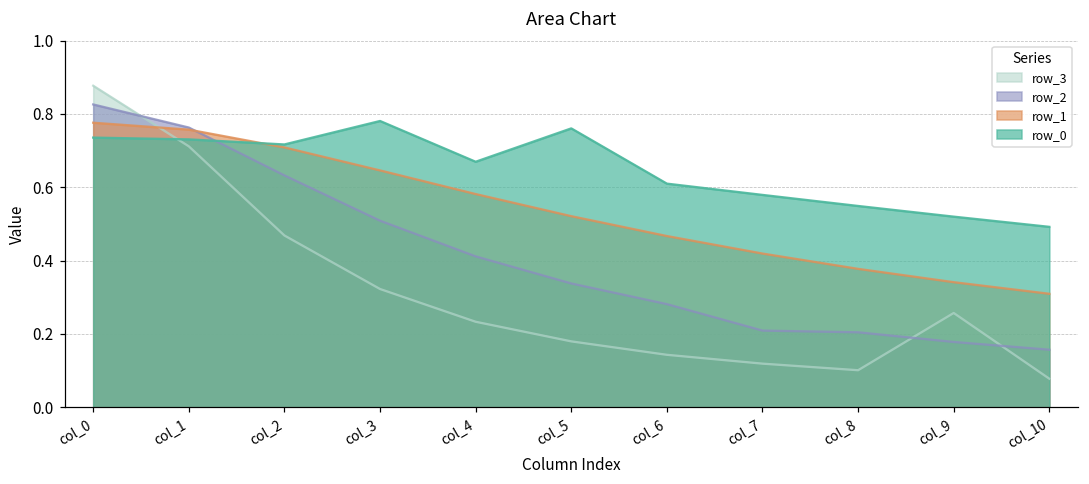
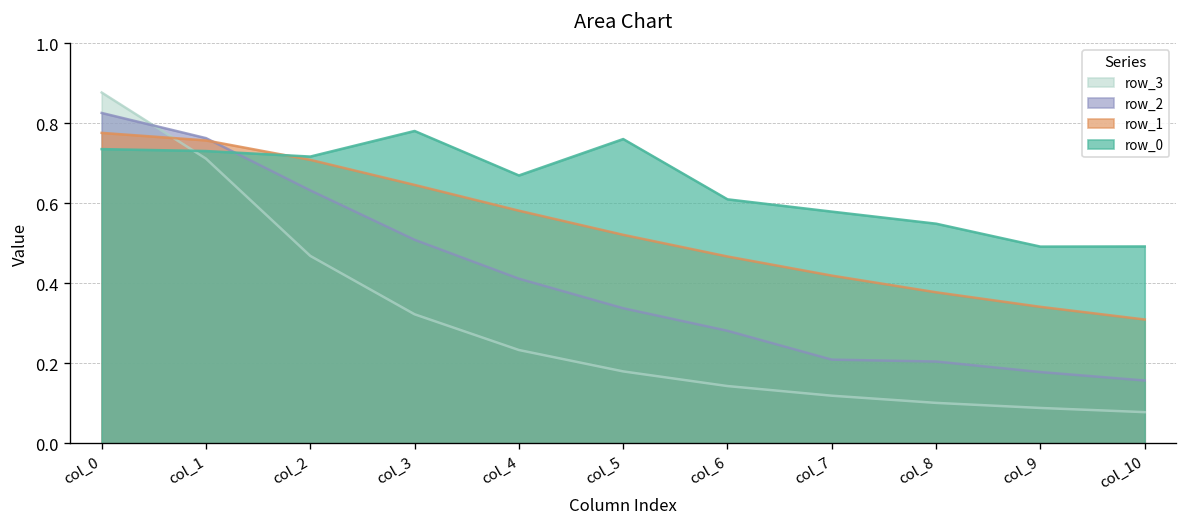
row_3, col_9: 0.26 -> 0.09
row_0, col_9: 0.52 -> 0.49
